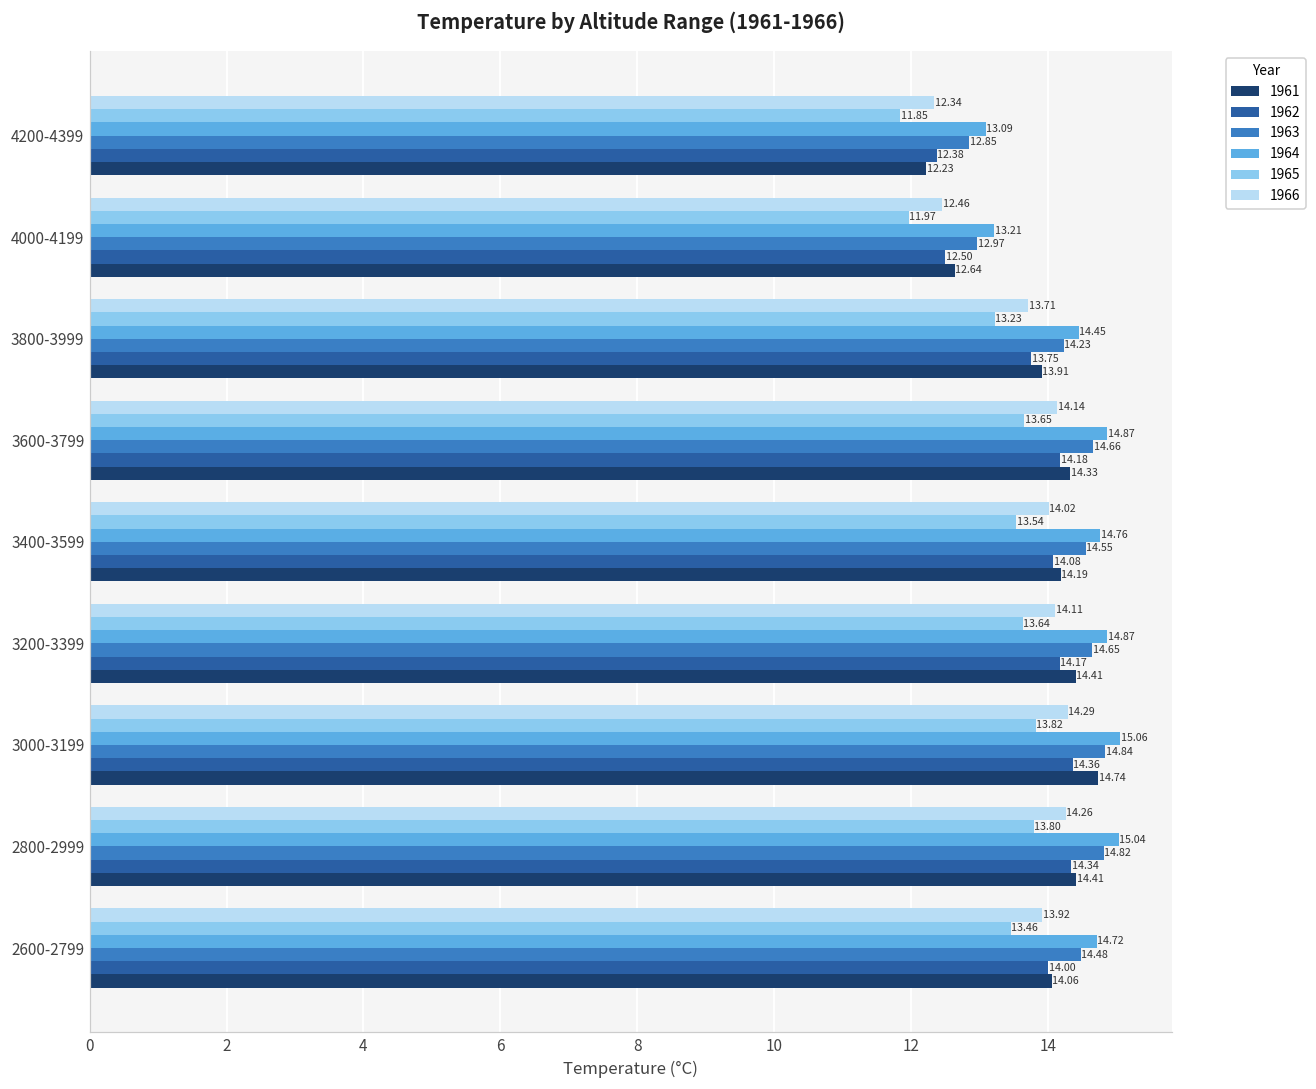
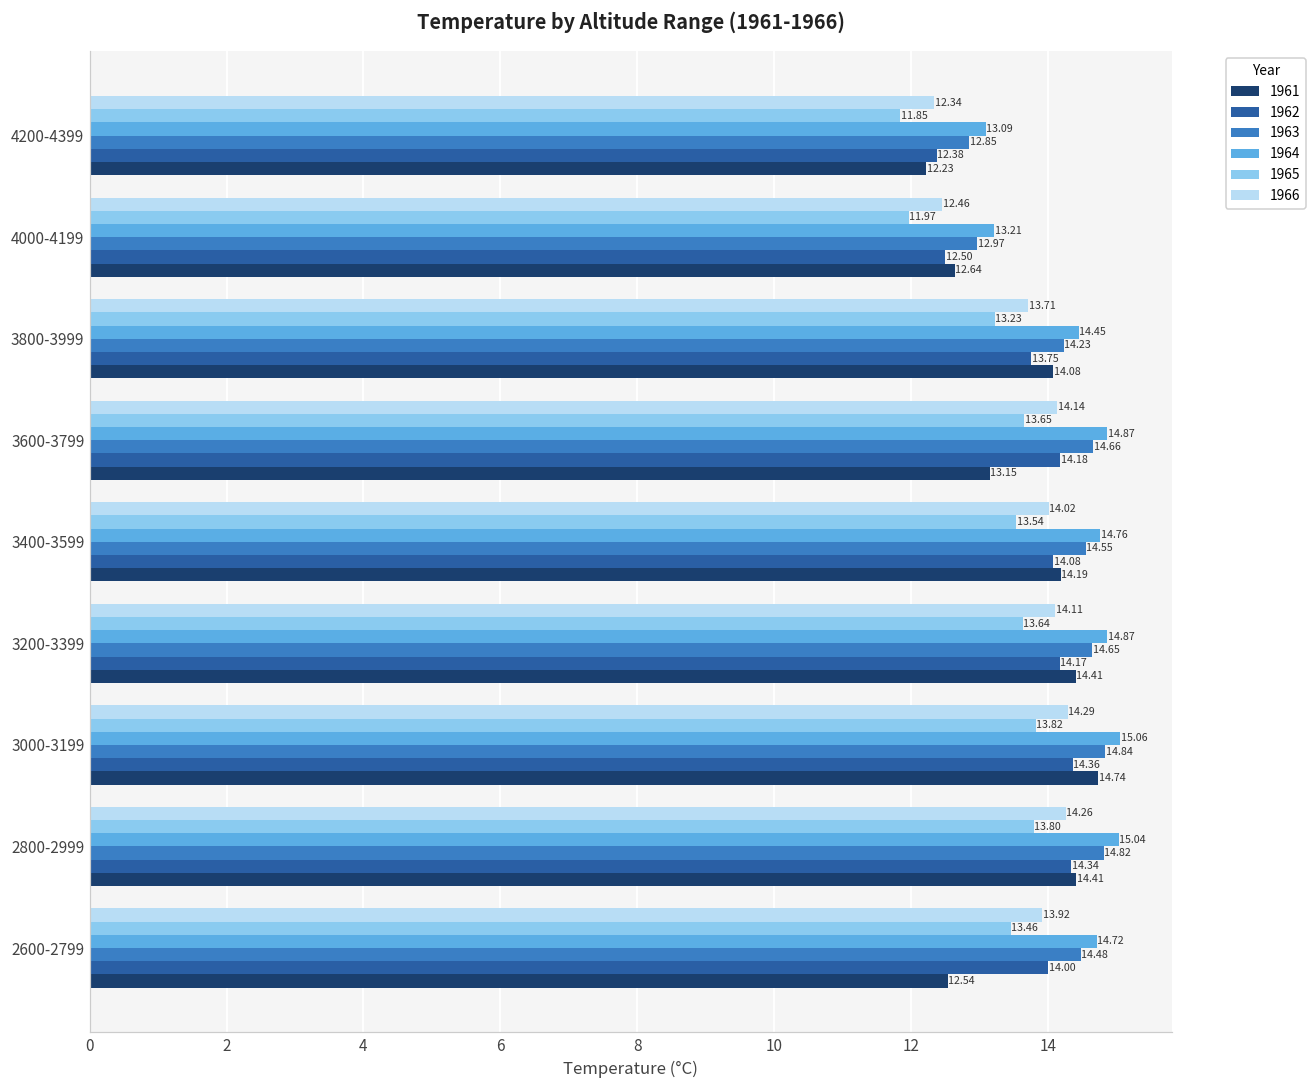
1961, 3800-3999: 13.91 -> 14.08
1961, 3600-3799: 14.33 -> 13.15
1961, 2600-2799: 14.06 -> 12.54
